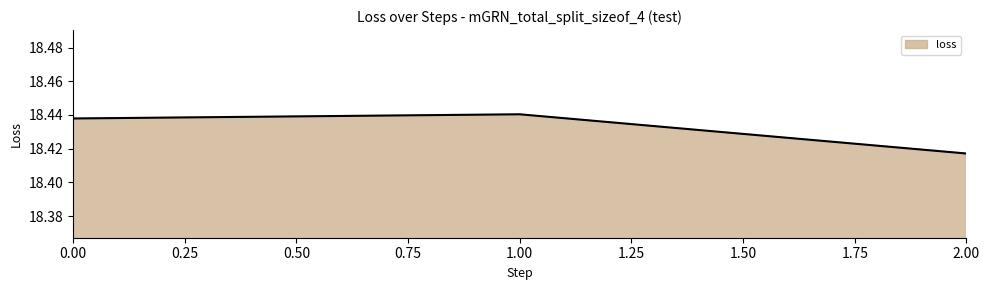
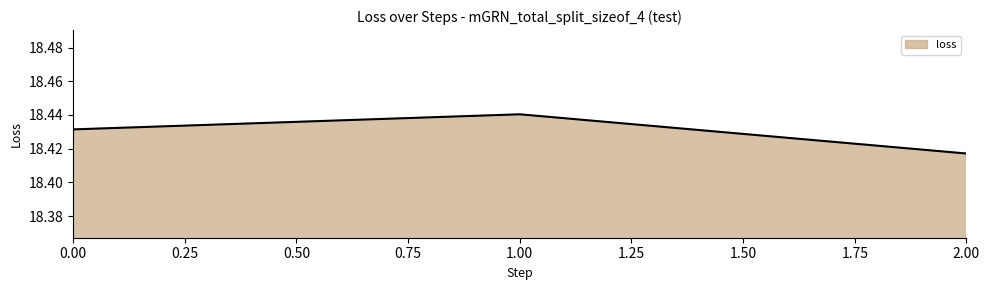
0.00: 18.438 -> 18.431
